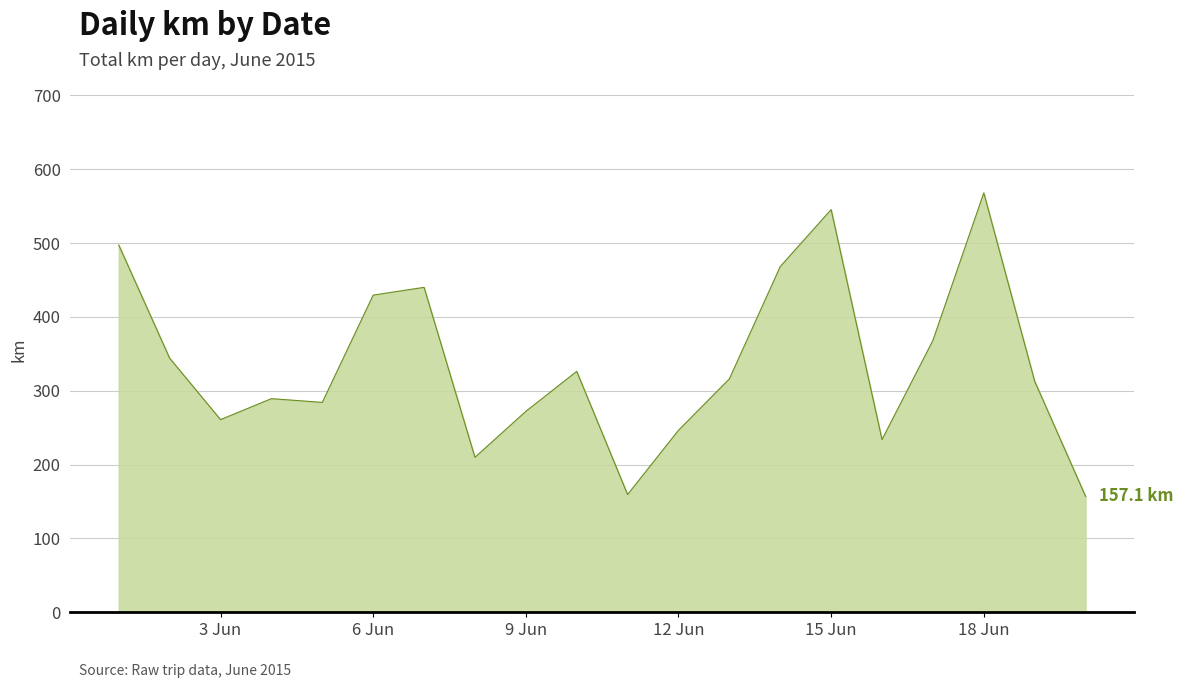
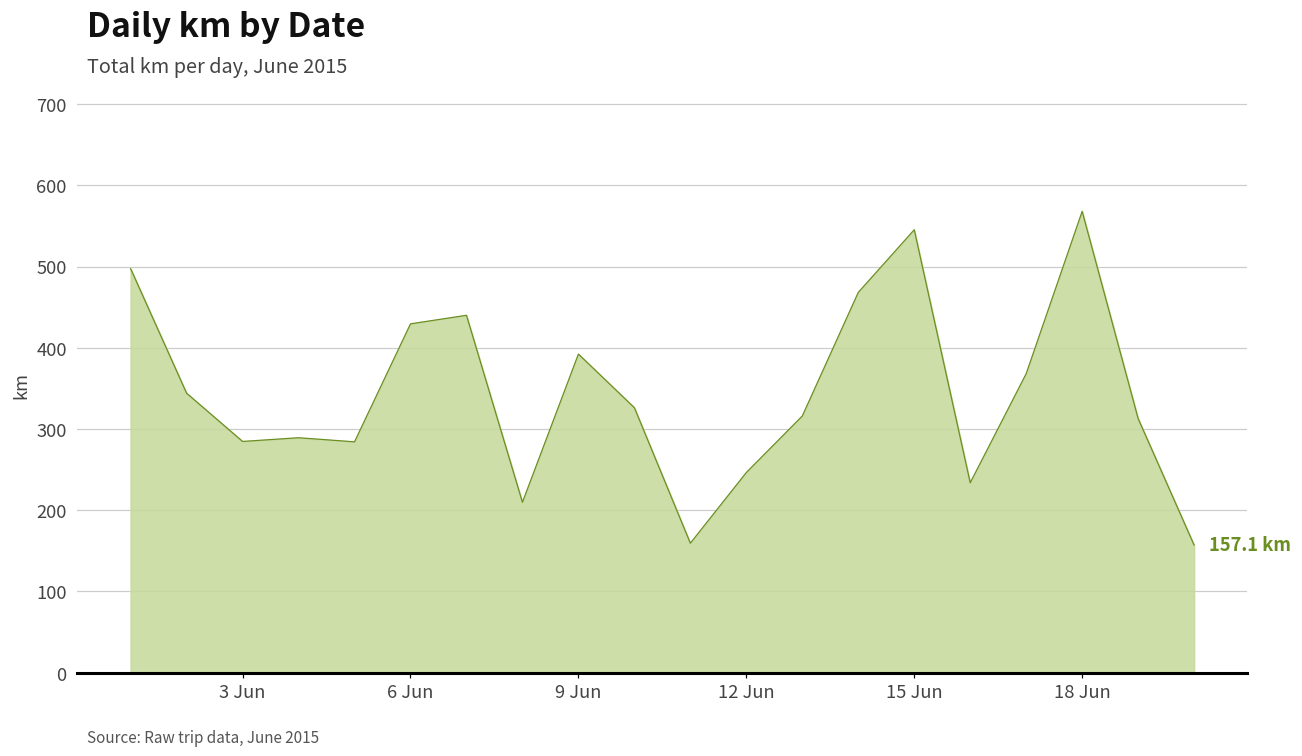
3 Jun: 260 -> 280
9 Jun: 270 -> 390
